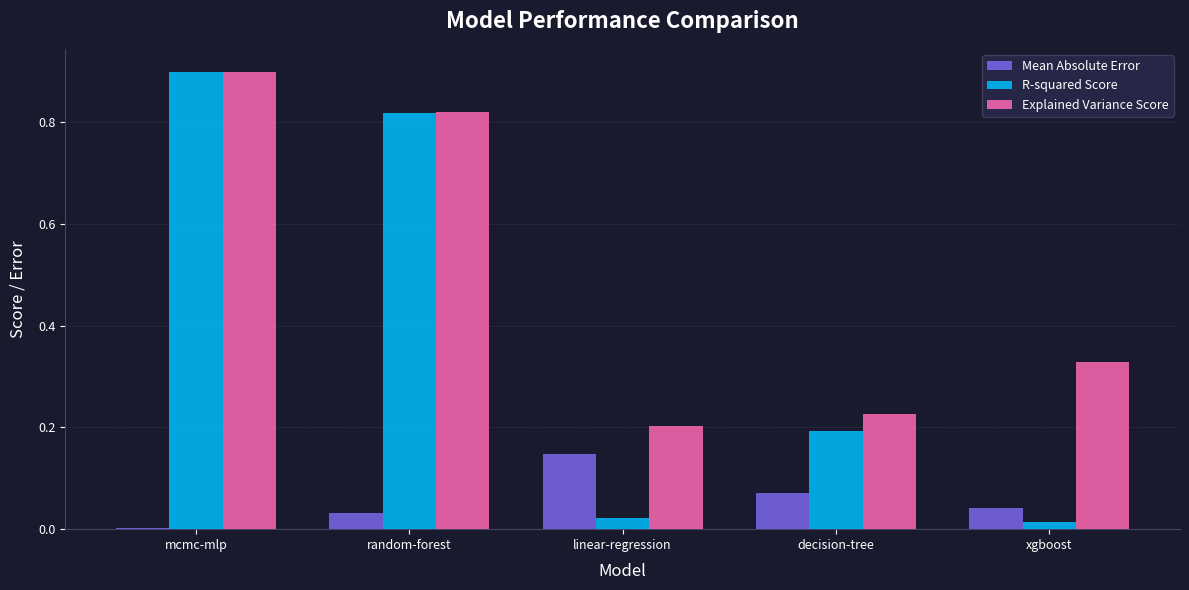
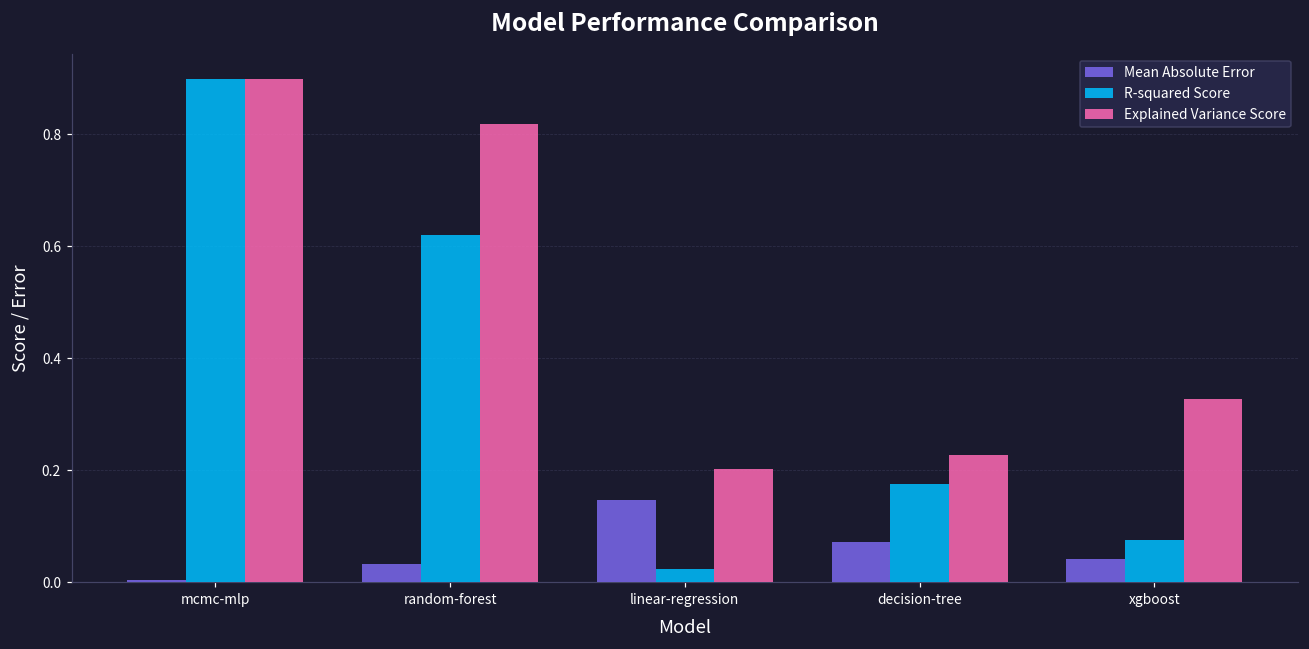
R-squared Score, random-forest: 0.82 -> 0.62
R-squared Score, decision-tree: 0.19 -> 0.17
R-squared Score, xgboost: 0.01 -> 0.07
